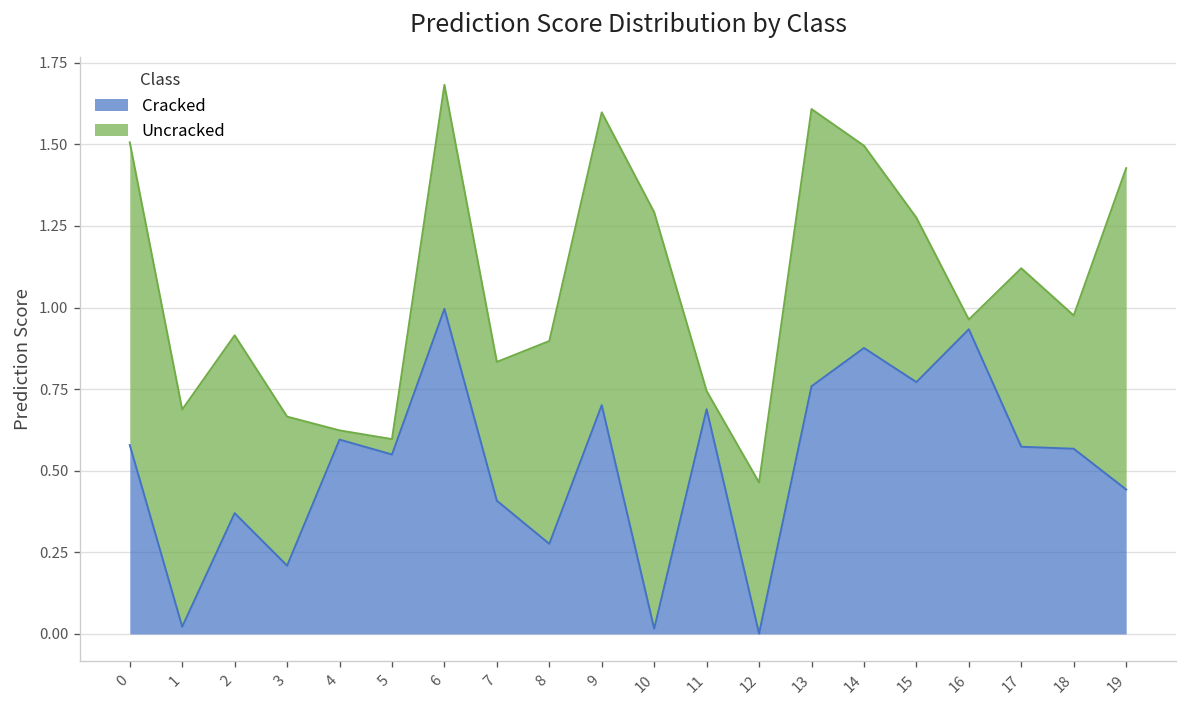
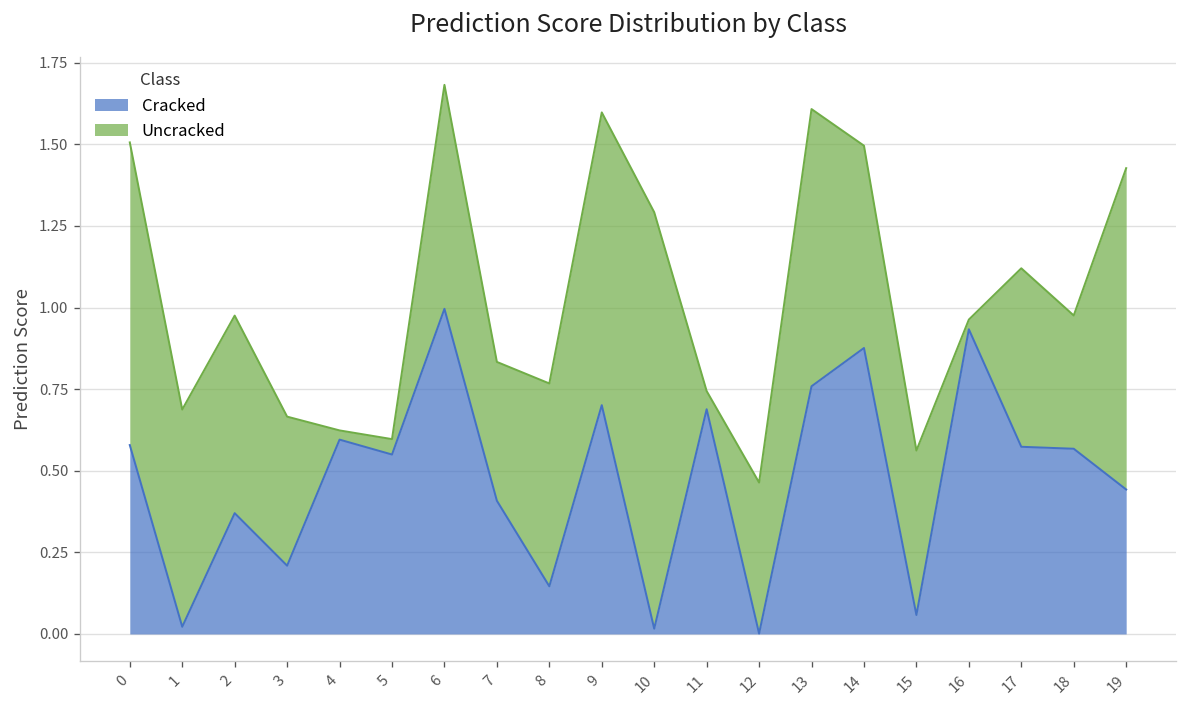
Uncracked, 2: 0.54 -> 0.61
Cracked, 8: 0.28 -> 0.15
Cracked, 15: 0.77 -> 0.06
